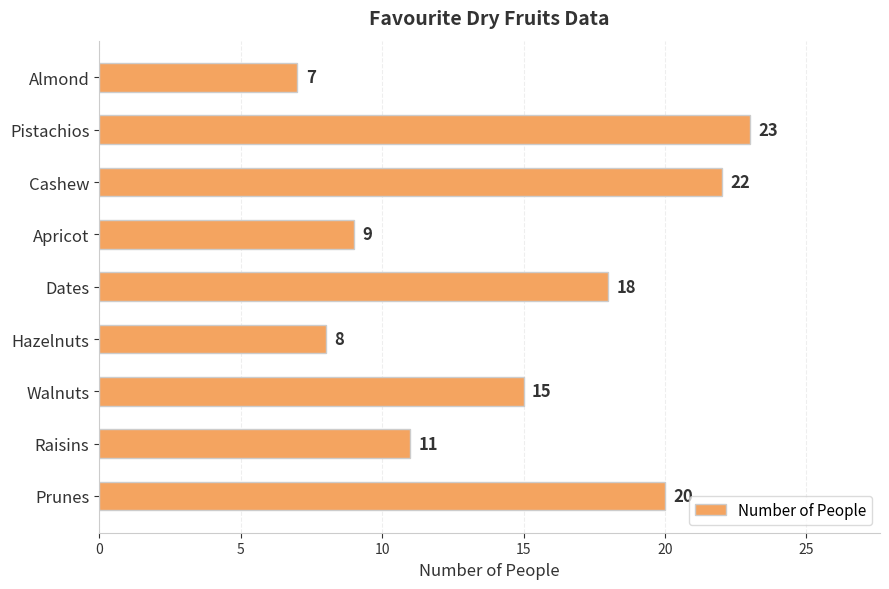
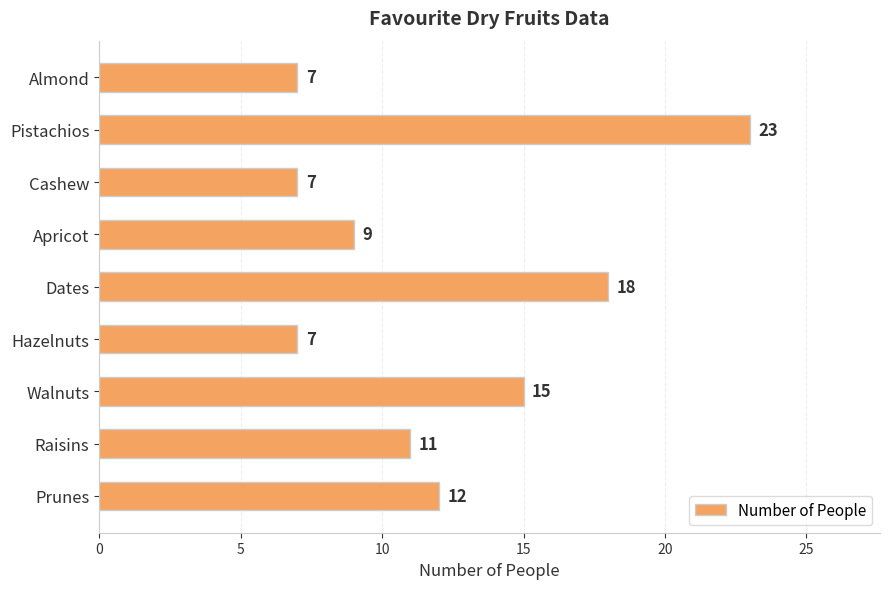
Cashew: 22 -> 7
Hazelnuts: 8 -> 7
Prunes: 20 -> 12
